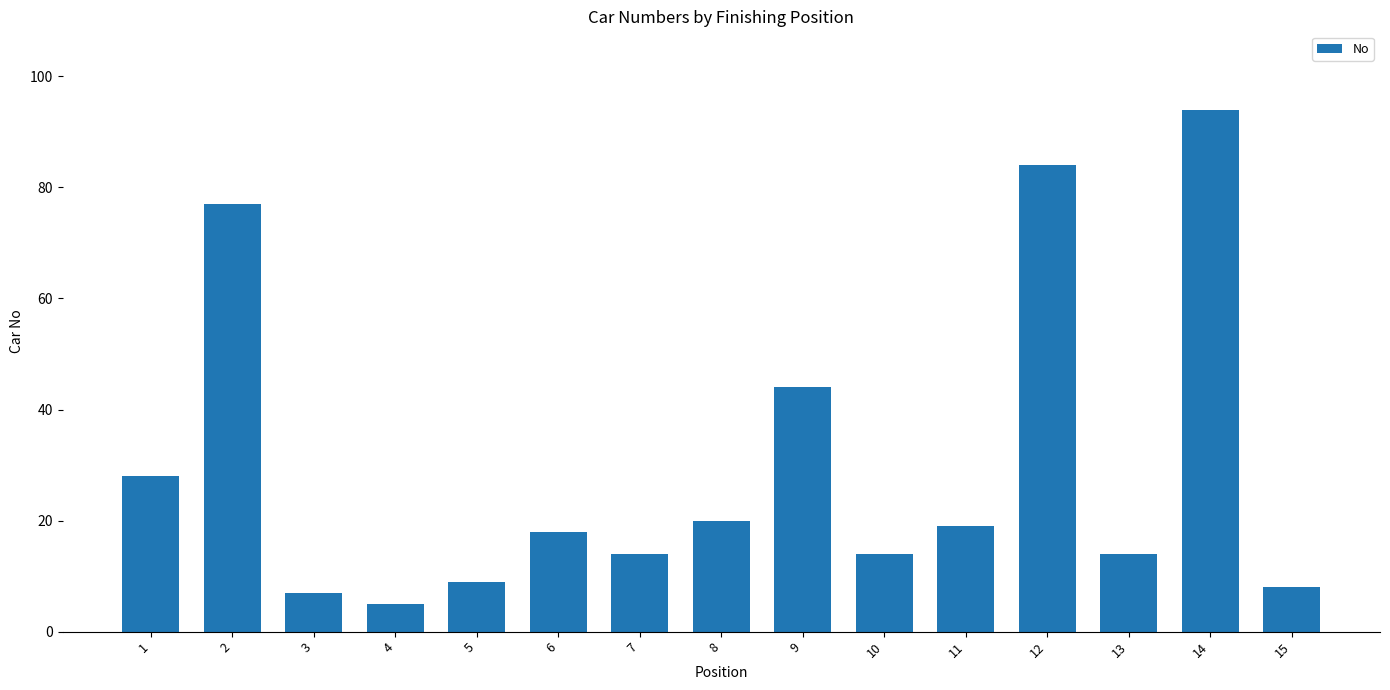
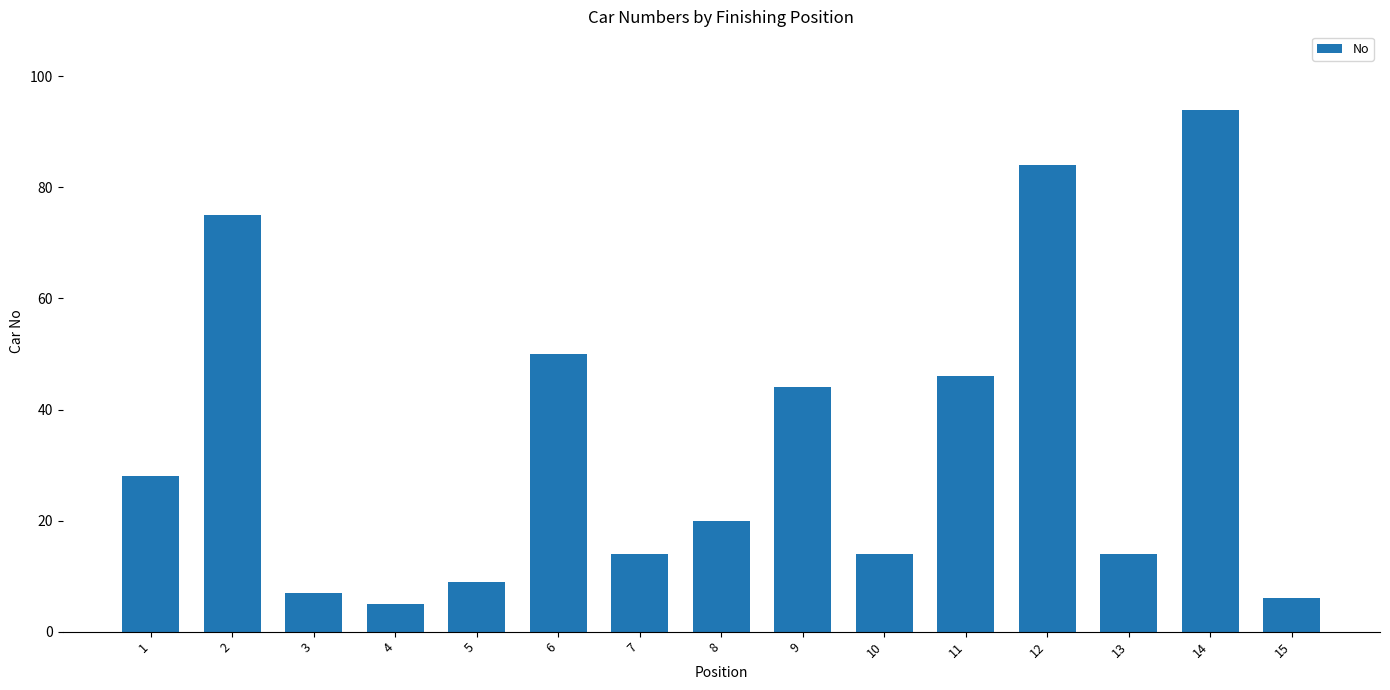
2: 77 -> 75
6: 18 -> 50
11: 19 -> 46
15: 8 -> 6
